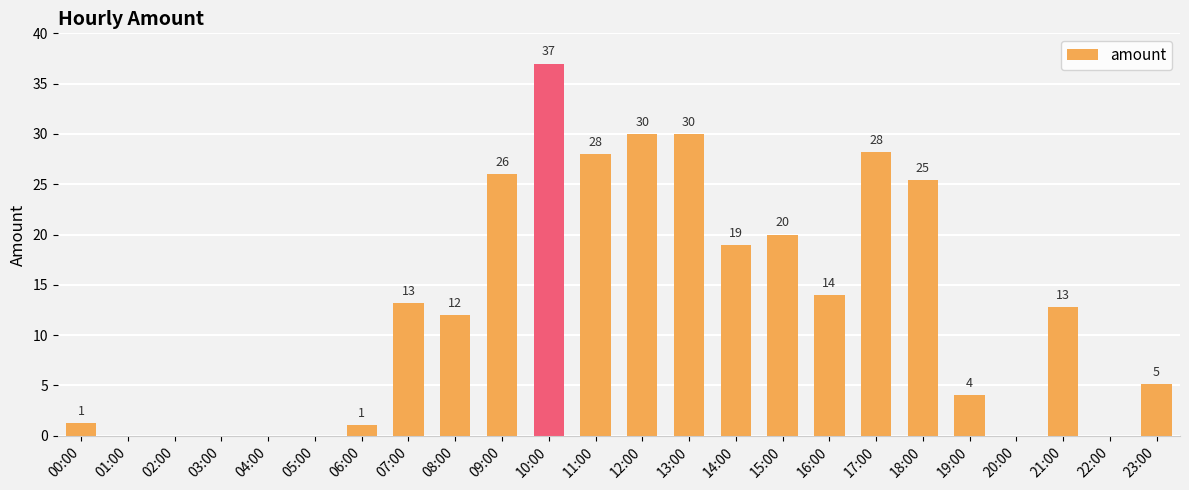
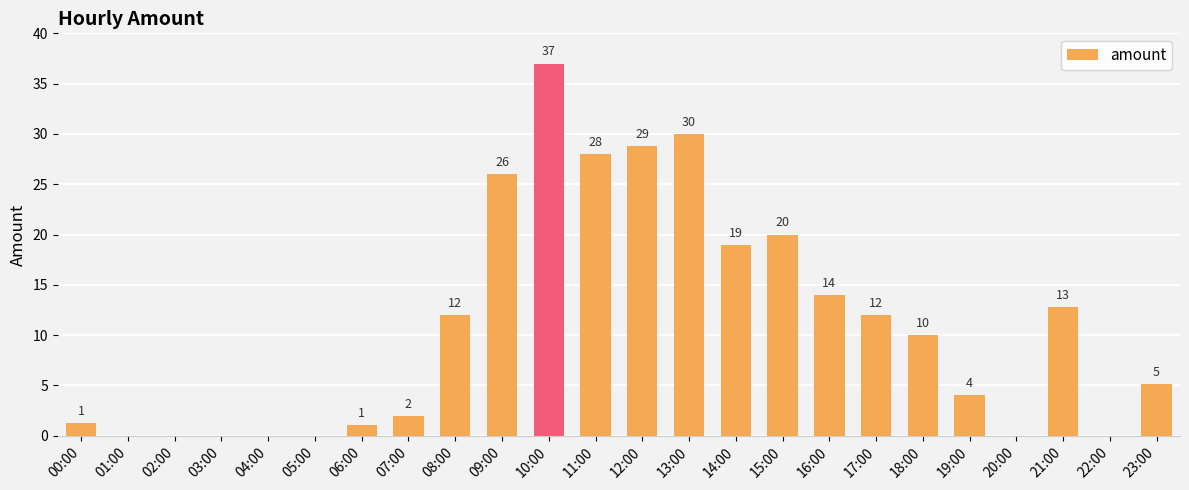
07:00: 13 -> 2
12:00: 30 -> 29
17:00: 28 -> 12
18:00: 25 -> 10
